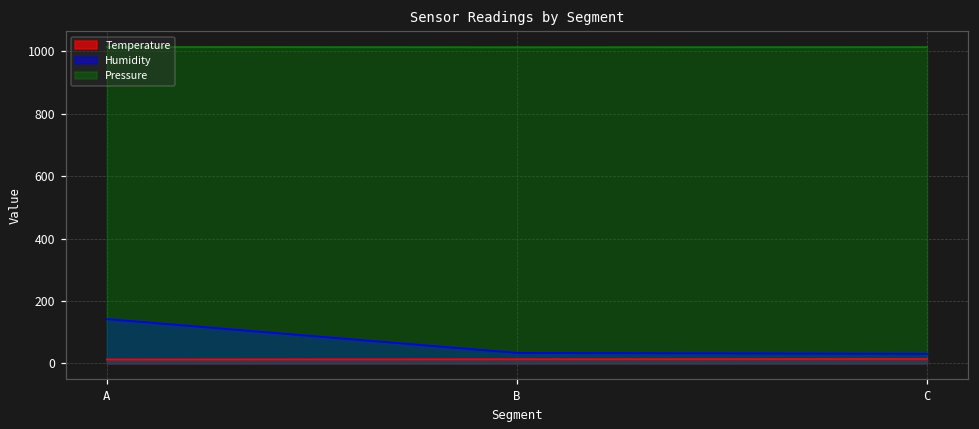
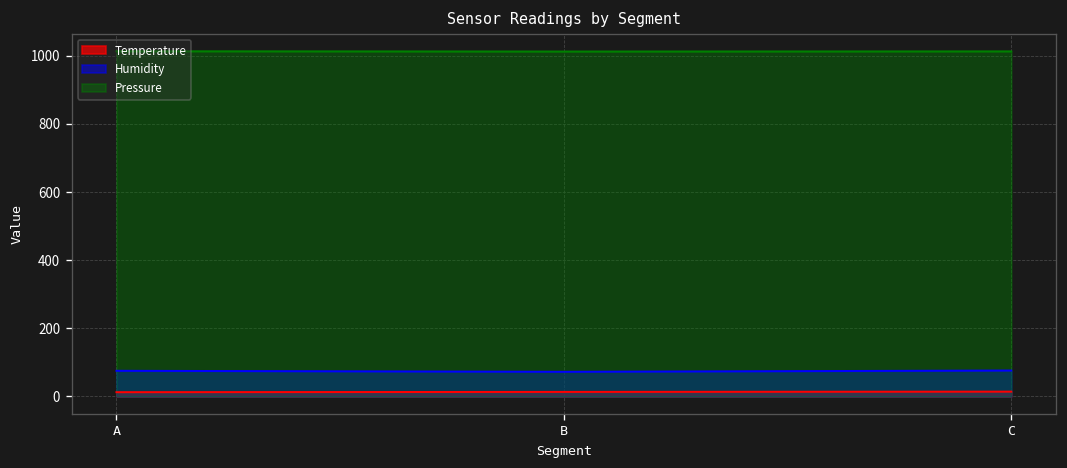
Humidity, A: 140 -> 80
Humidity, B: 30 -> 70
Humidity, C: 30 -> 80
